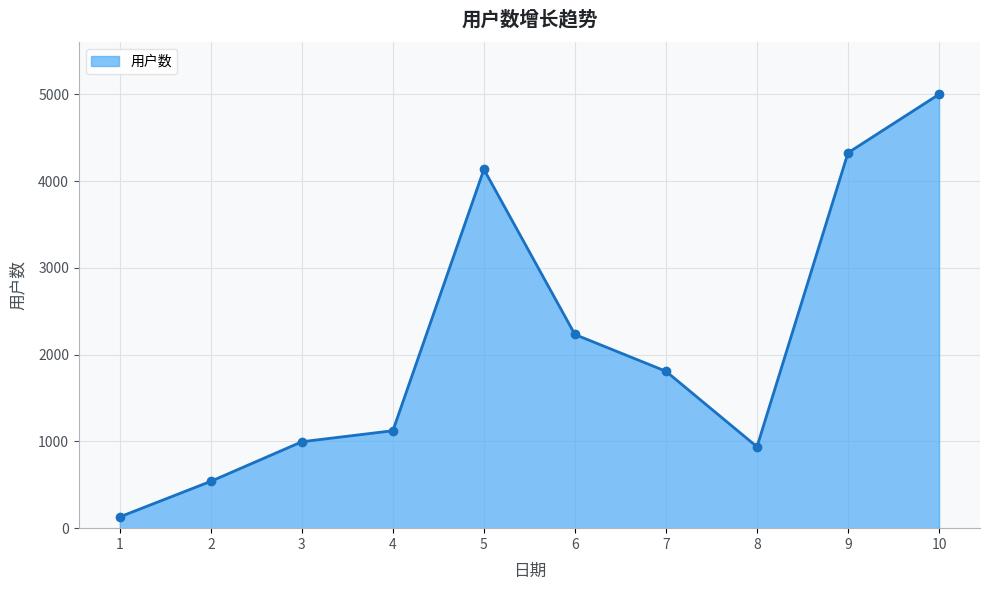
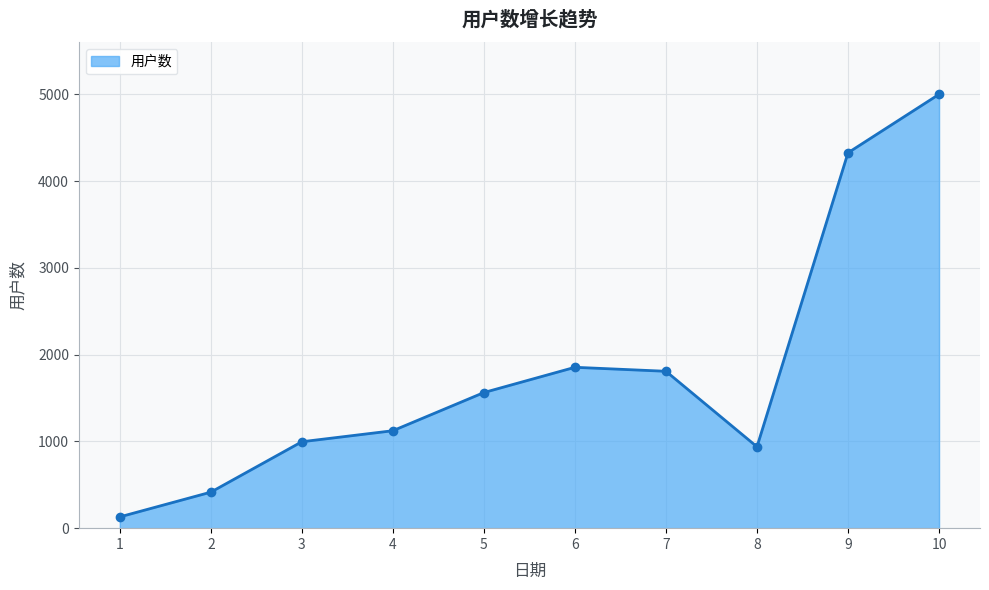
2: 500 -> 400
5: 4100 -> 1600
6: 2200 -> 1900
